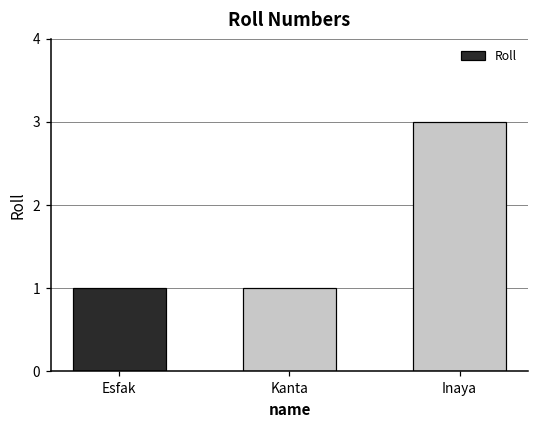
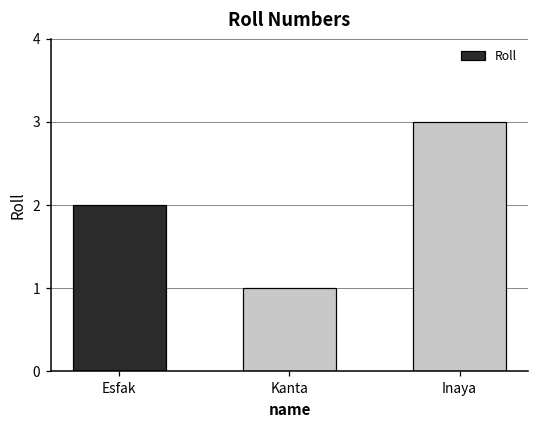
Esfak: 1 -> 2
